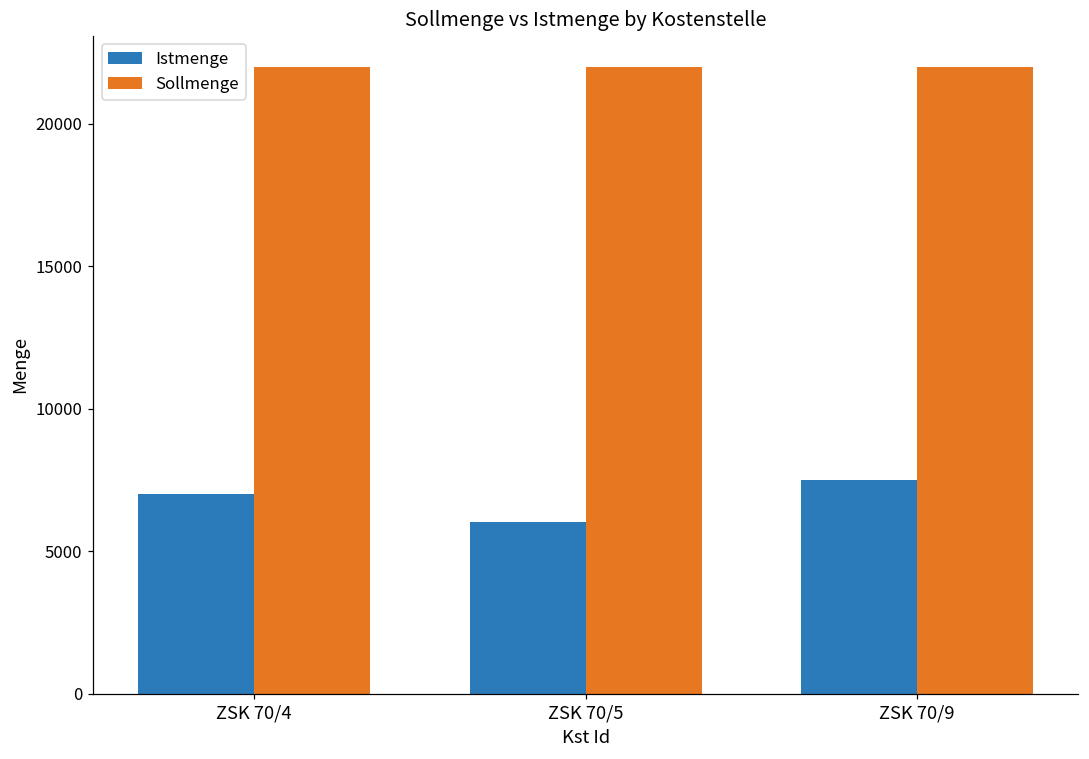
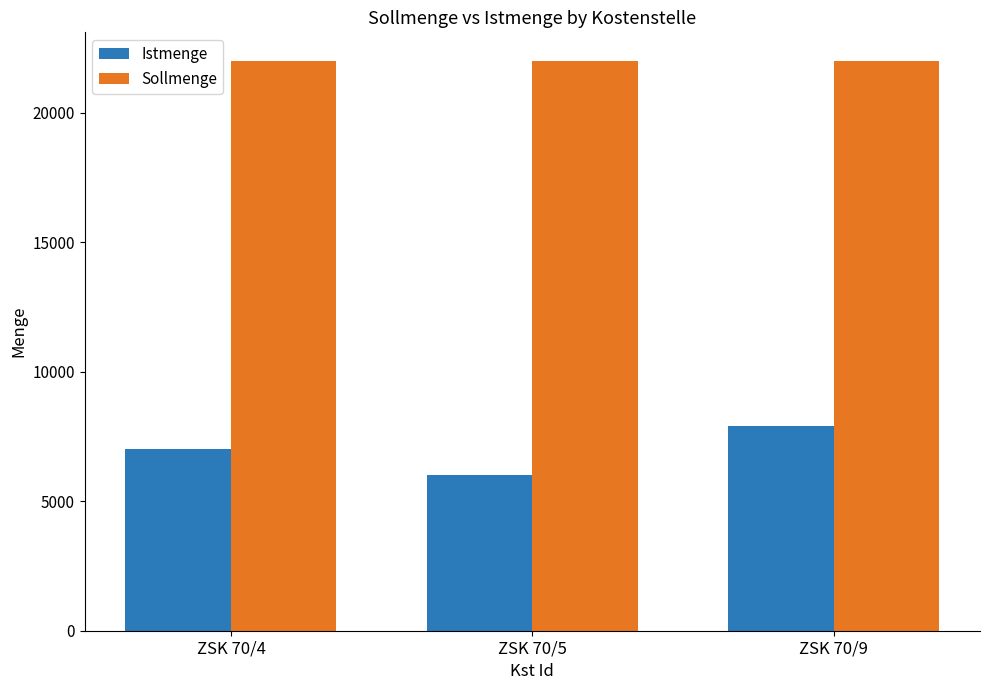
Istmenge, ZSK 70/9: 7500 -> 7900
